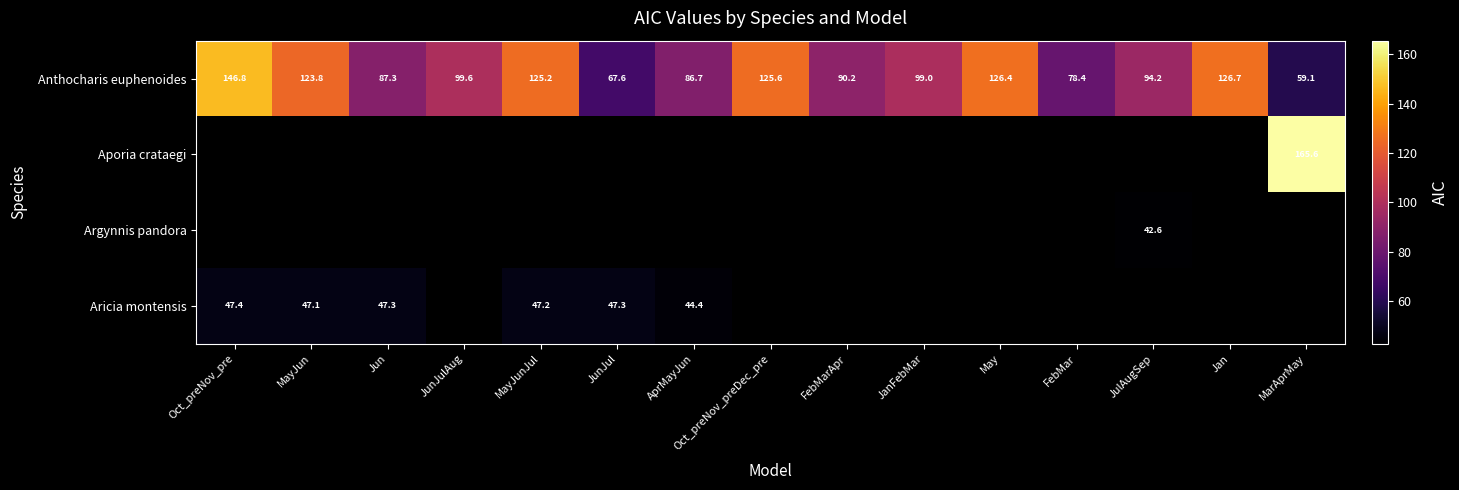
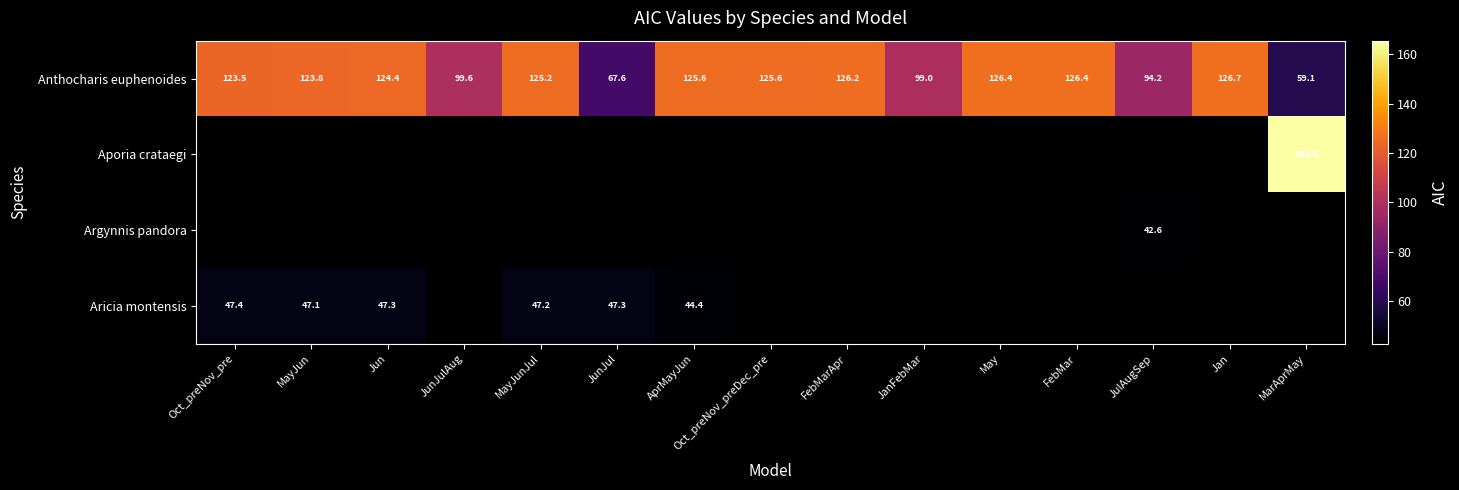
Anthocharis euphenoides, Oct_preNov_pre: 146.8 -> 123.5
Anthocharis euphenoides, Jun: 87.3 -> 124.4
Anthocharis euphenoides, AprMayJun: 86.7 -> 125.6
Anthocharis euphenoides, FebMarApr: 90.2 -> 126.2
Anthocharis euphenoides, FebMar: 78.4 -> 126.4
